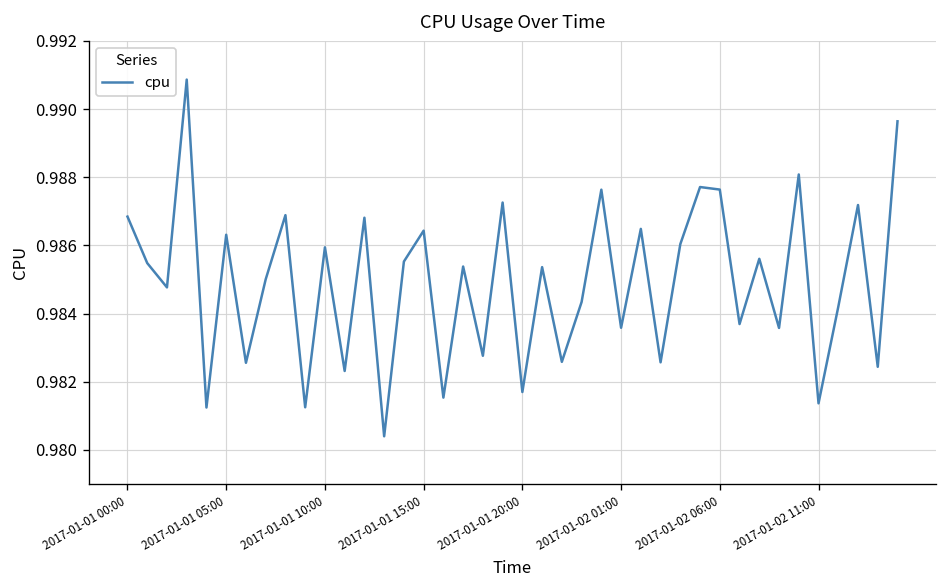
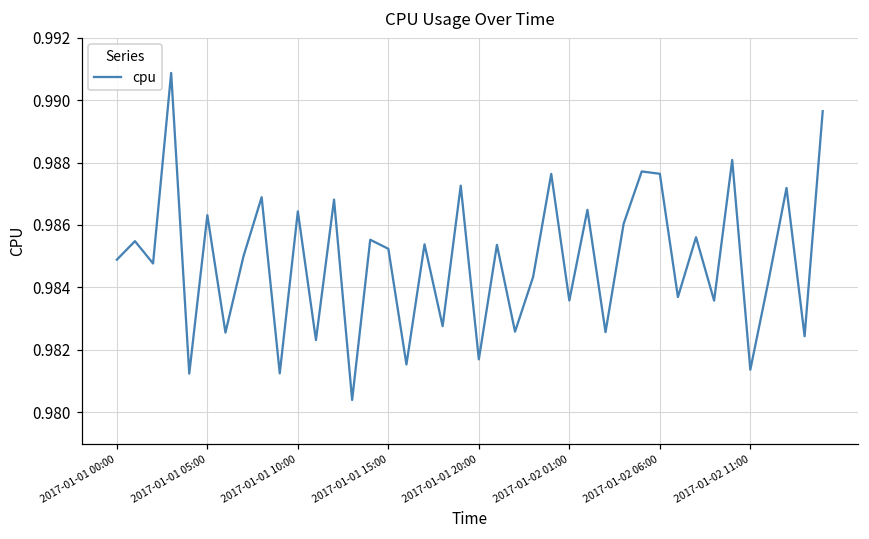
2017-01-01 00:00: 0.9868 -> 0.9849
2017-01-01 10:00: 0.9859 -> 0.9864
2017-01-01 15:00: 0.9864 -> 0.9852
